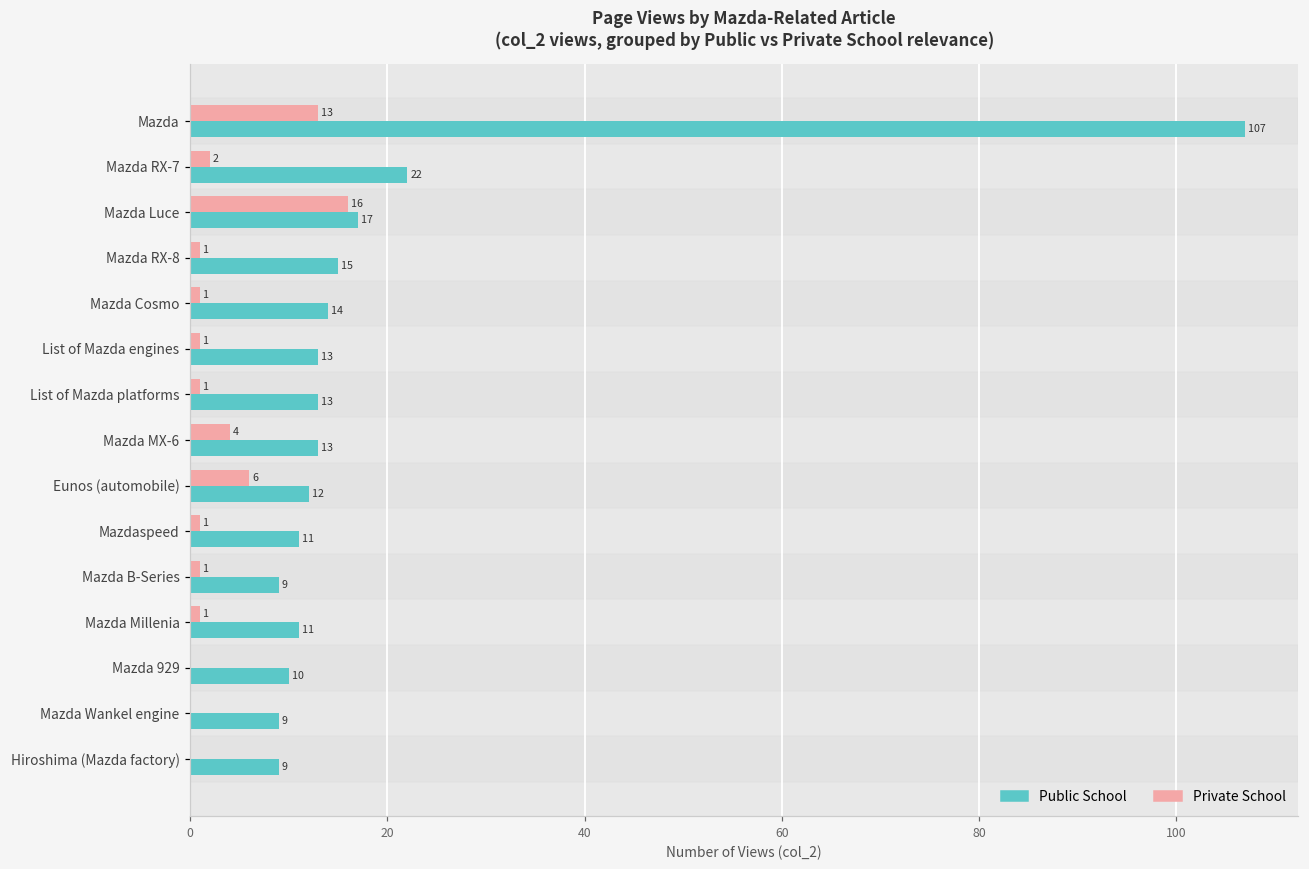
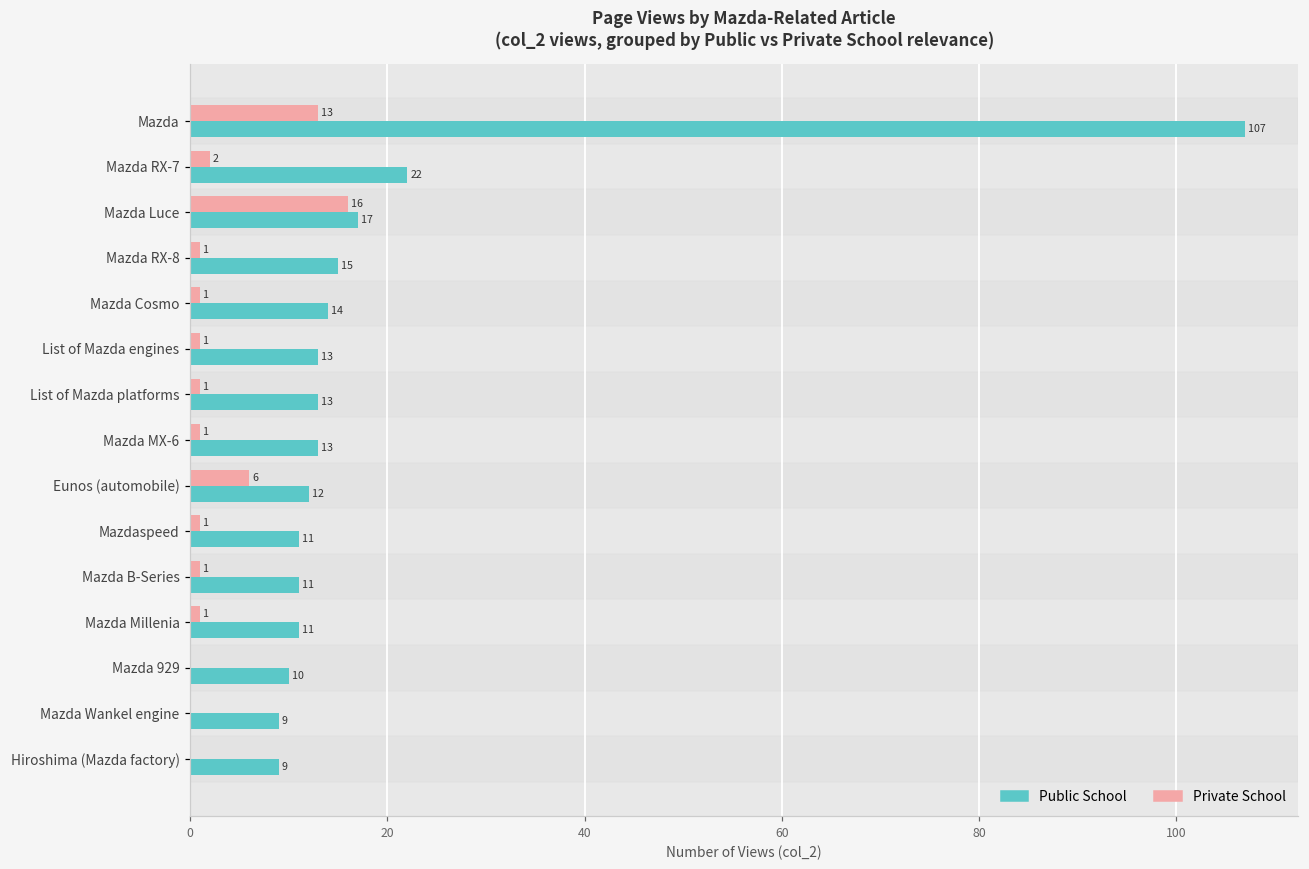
Private School, Mazda MX-6: 4 -> 1
Public School, Mazda B-Series: 9 -> 11
